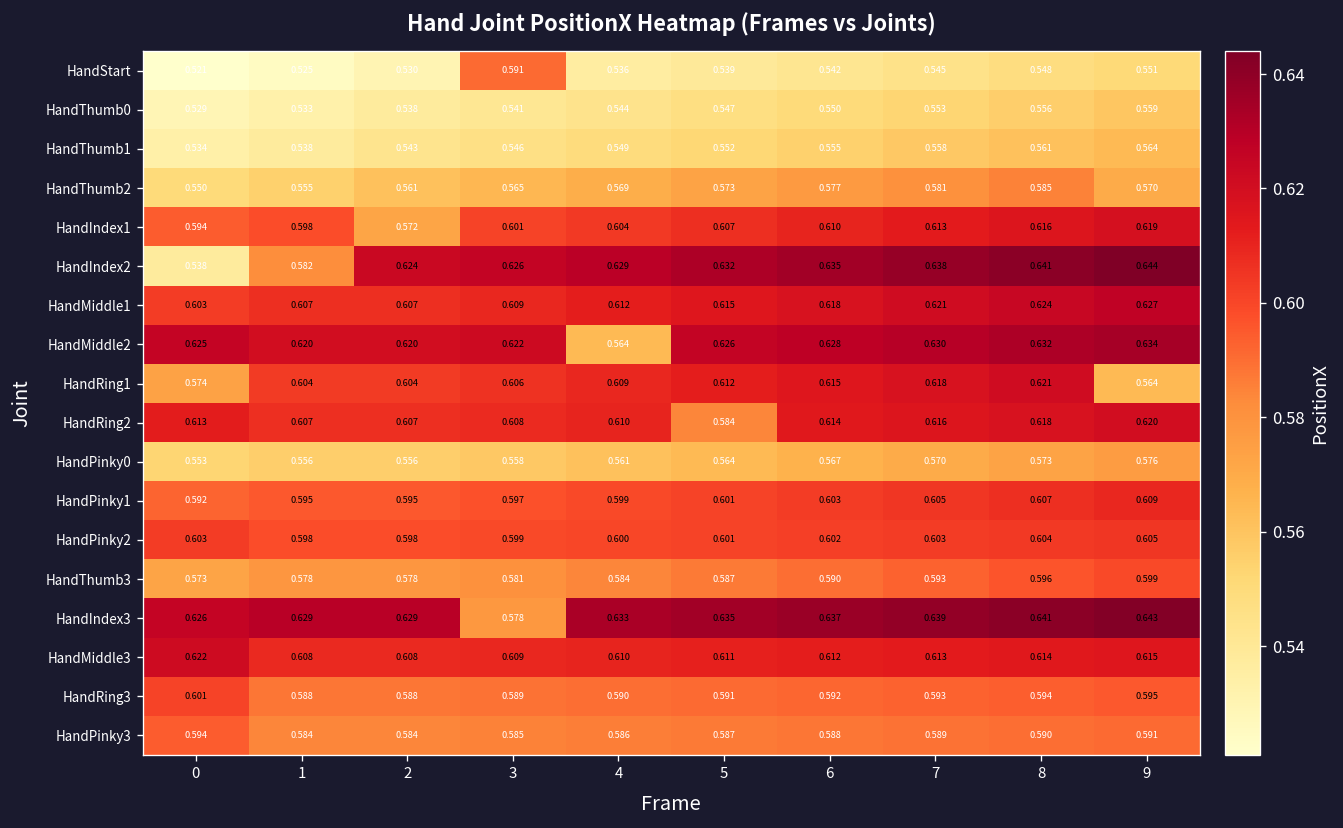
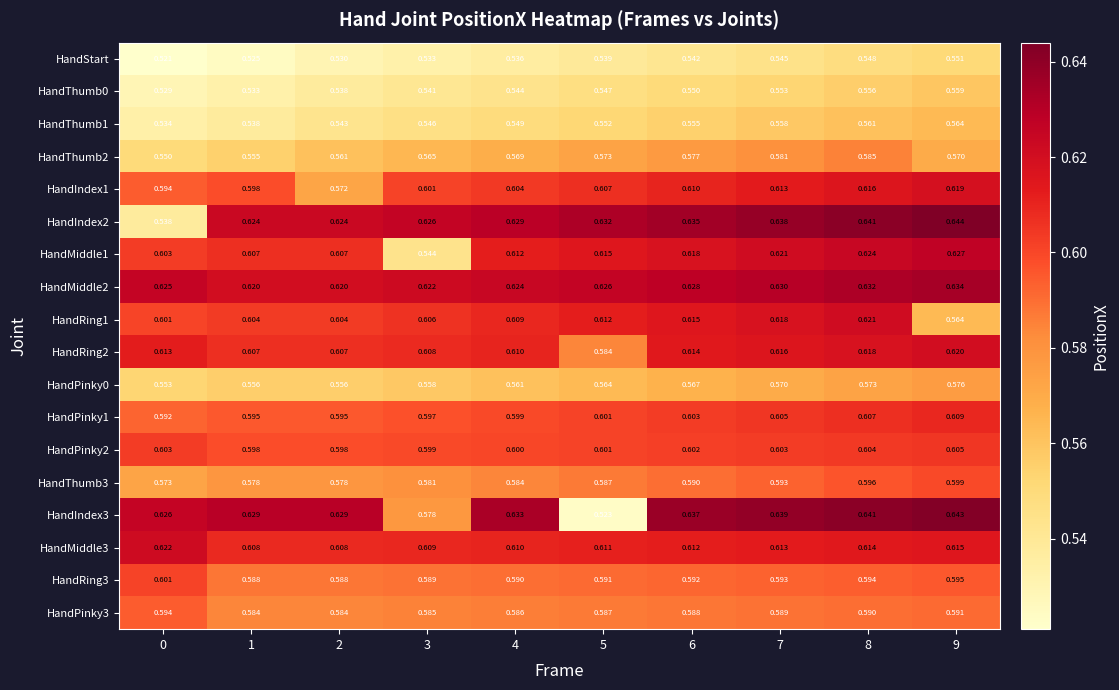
HandStart, 3: 0.591 -> 0.533
HandIndex2, 1: 0.582 -> 0.624
HandMiddle1, 3: 0.609 -> 0.544
HandMiddle2, 4: 0.564 -> 0.624
HandRing1, 0: 0.574 -> 0.601
HandIndex3, 5: 0.635 -> 0.523
